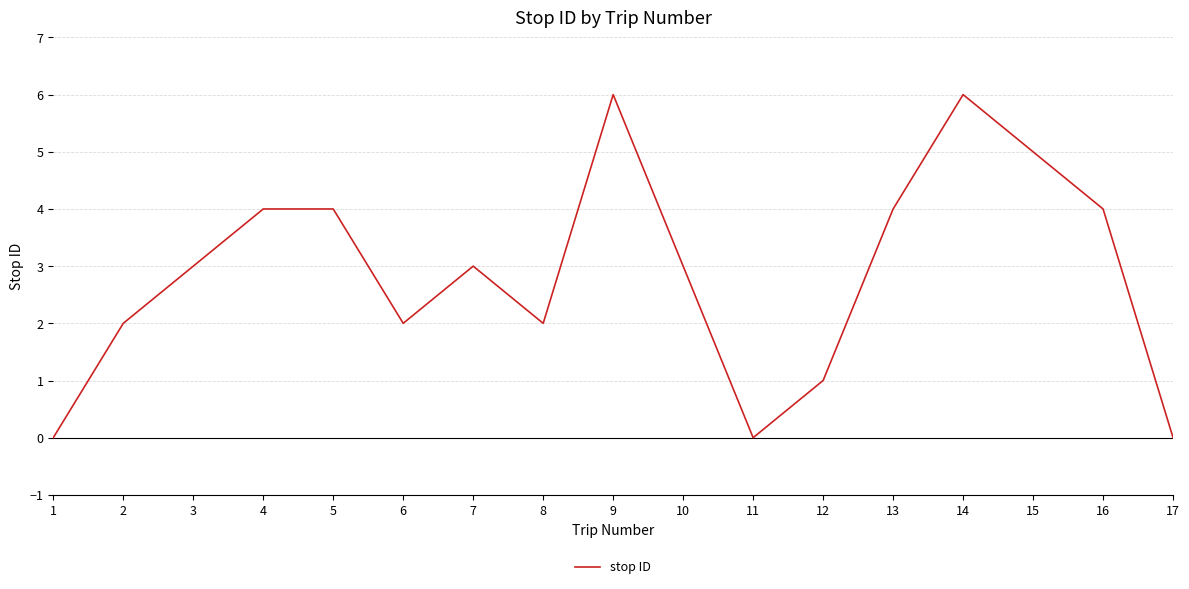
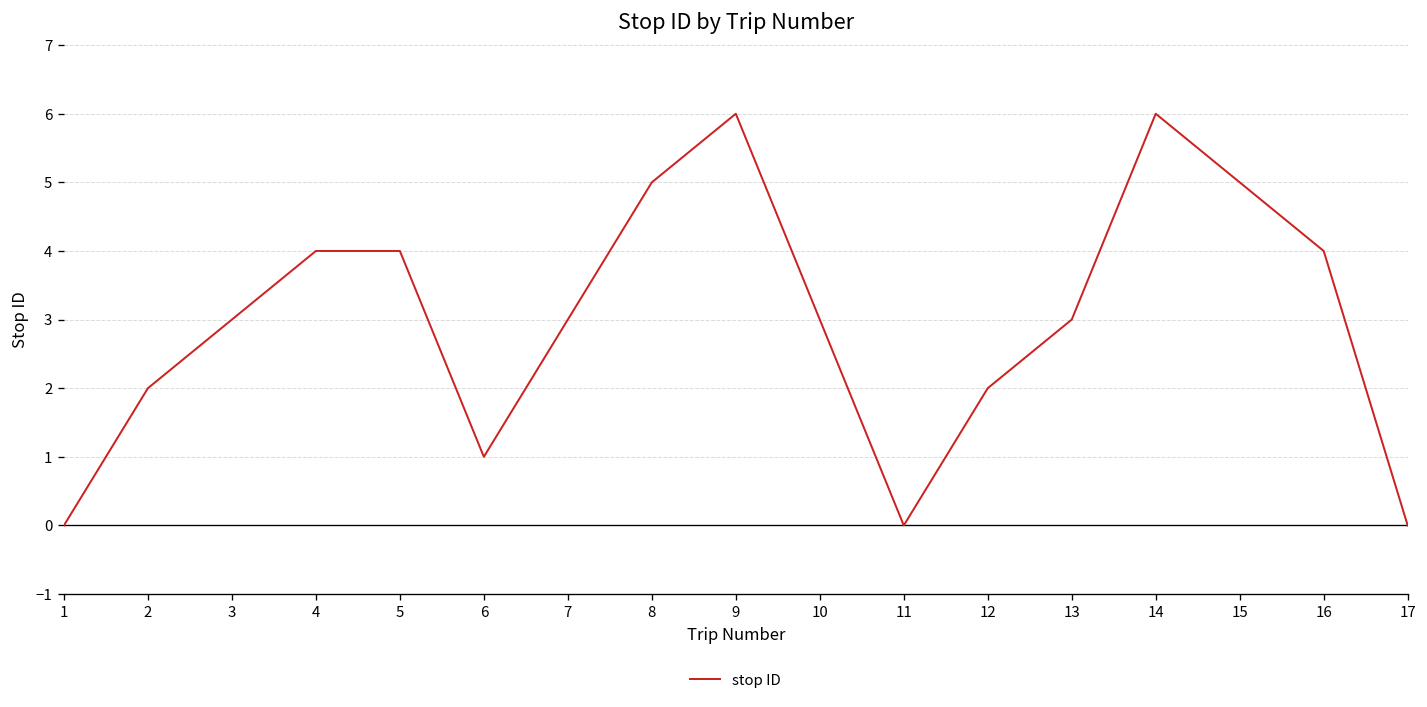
6: 2 -> 1
8: 2 -> 5
12: 1 -> 2
13: 4 -> 3
